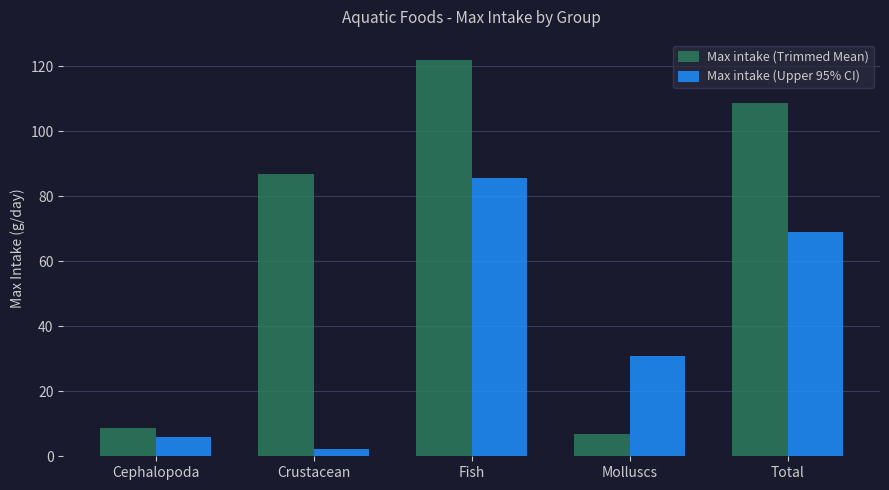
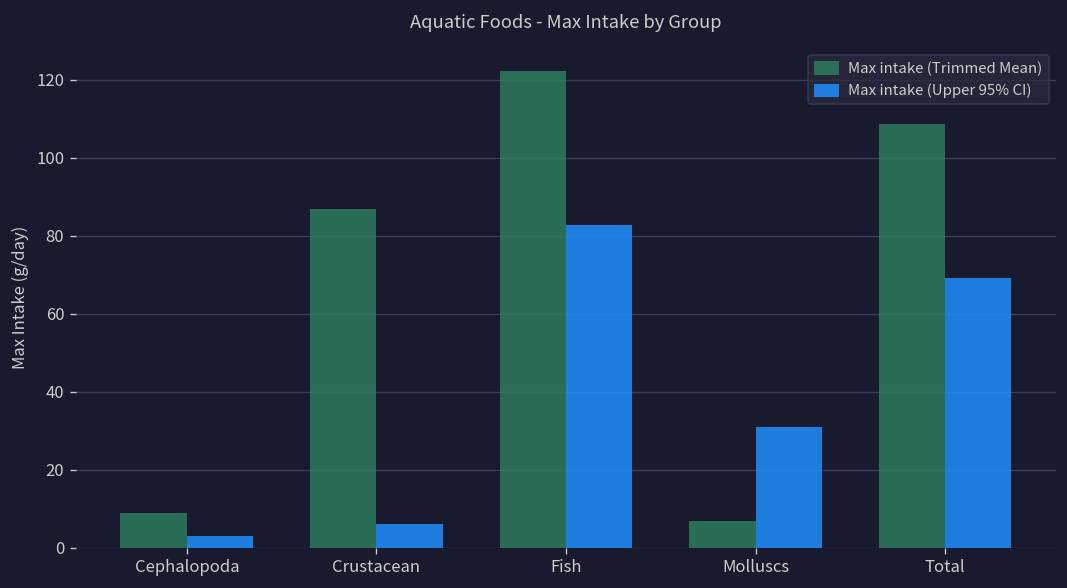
Max intake (Upper 95% CI), Cephalopoda: 6 -> 3
Max intake (Upper 95% CI), Crustacean: 2 -> 6
Max intake (Upper 95% CI), Fish: 86 -> 83
